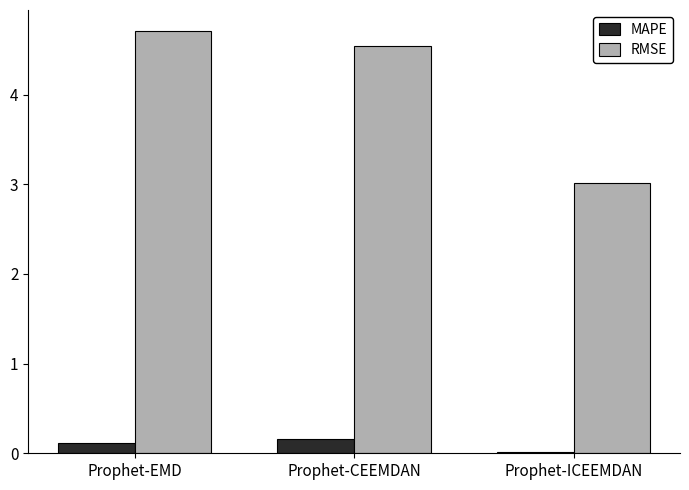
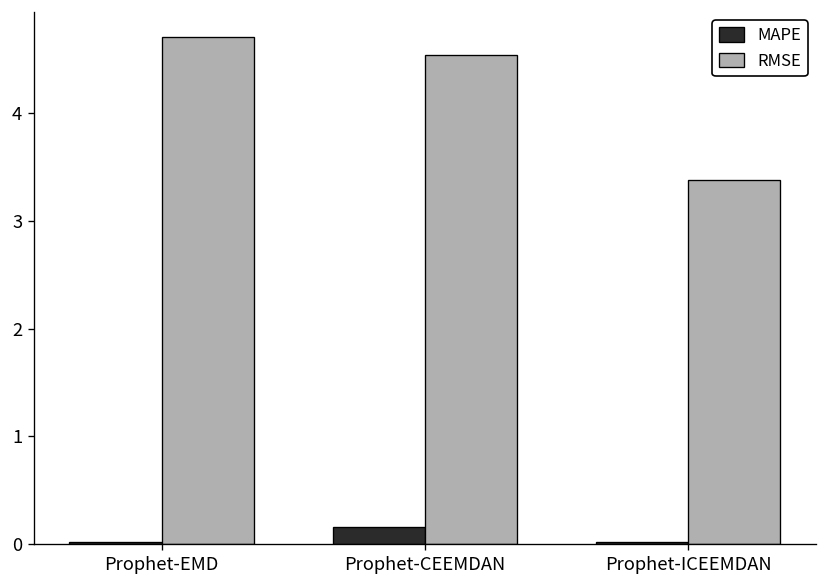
MAPE, Prophet-EMD: 0.1 -> 0.0
RMSE, Prophet-ICEEMDAN: 3.0 -> 3.4
